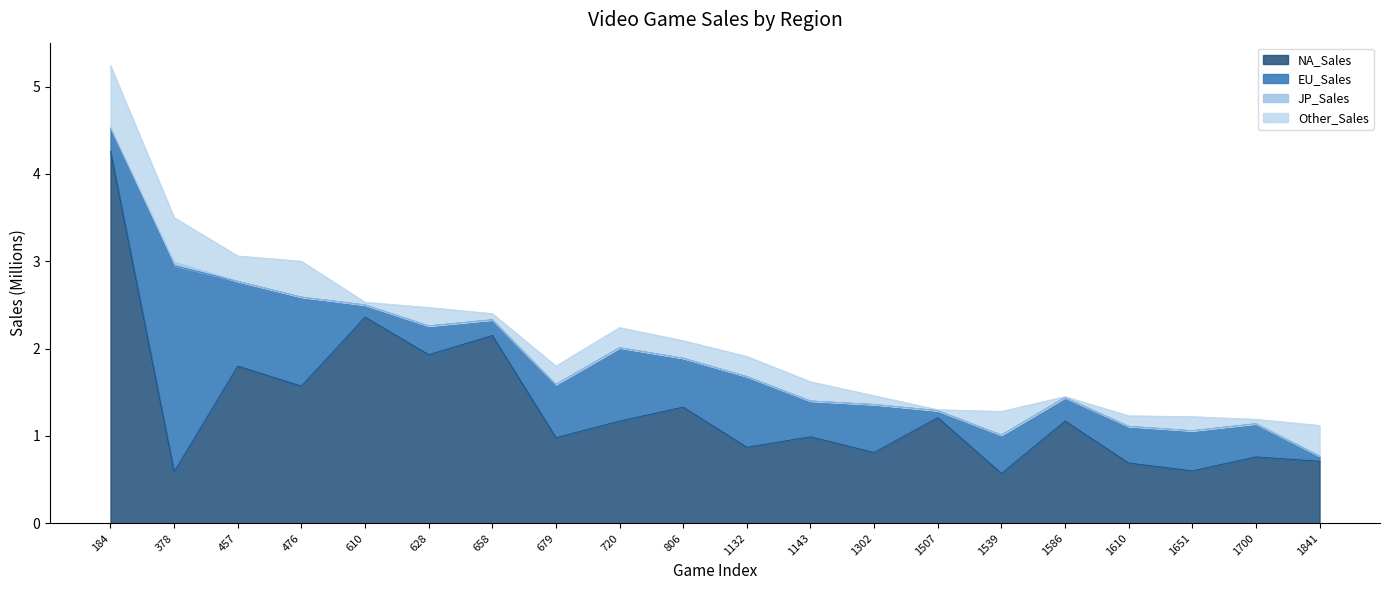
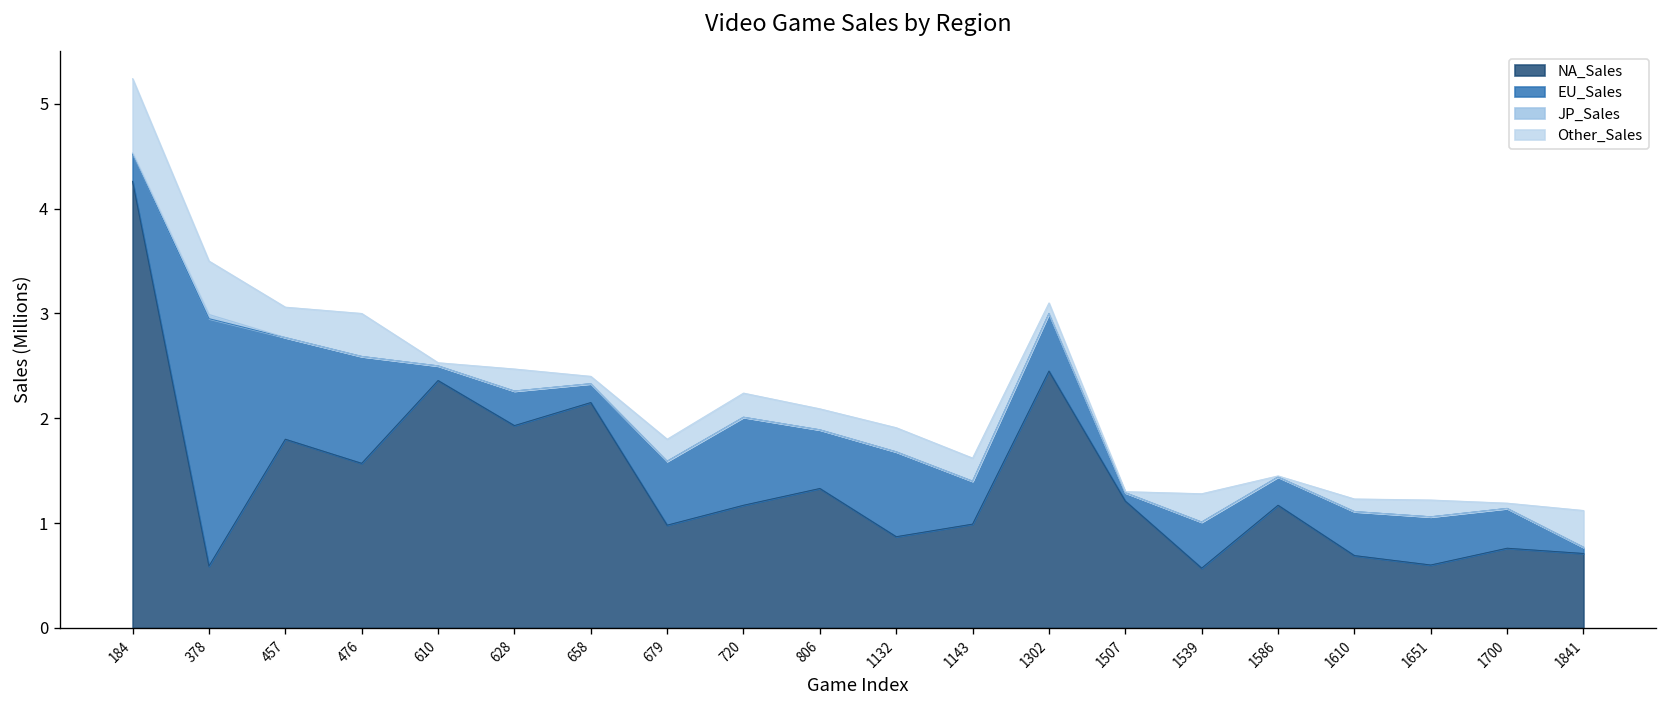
NA_Sales, 1302: 0.8 -> 2.5
